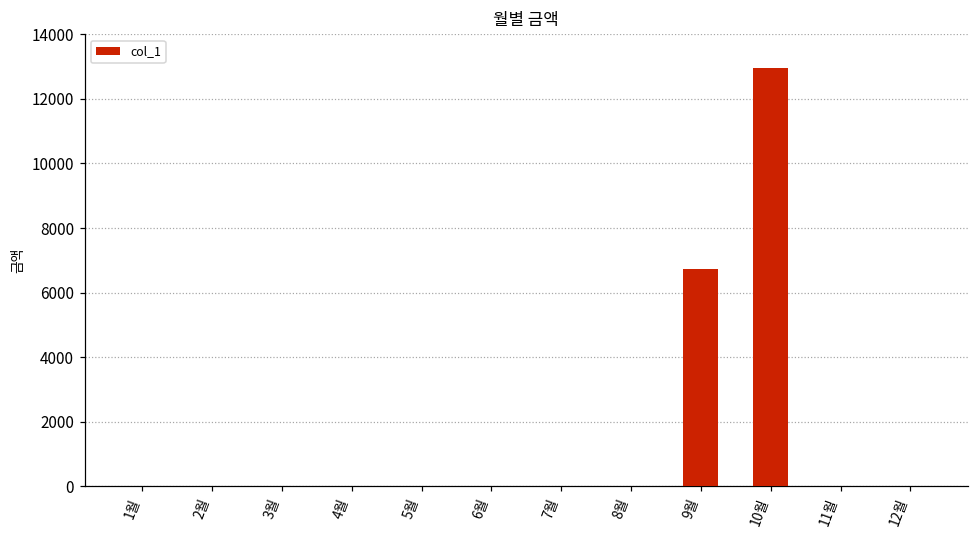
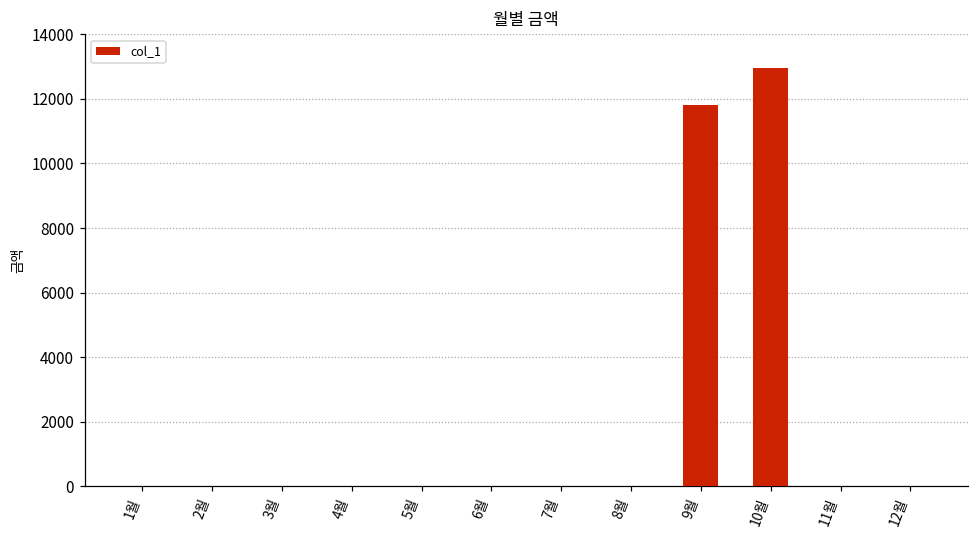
9월: 6700 -> 11800
